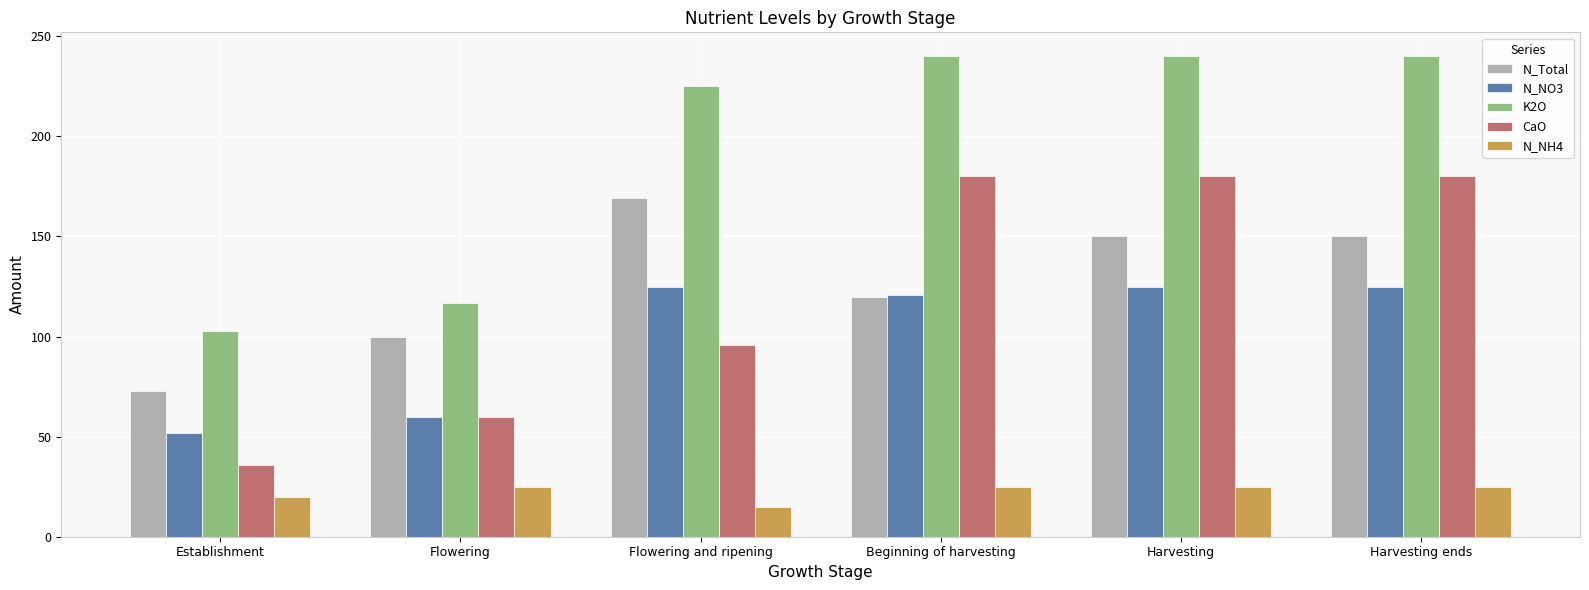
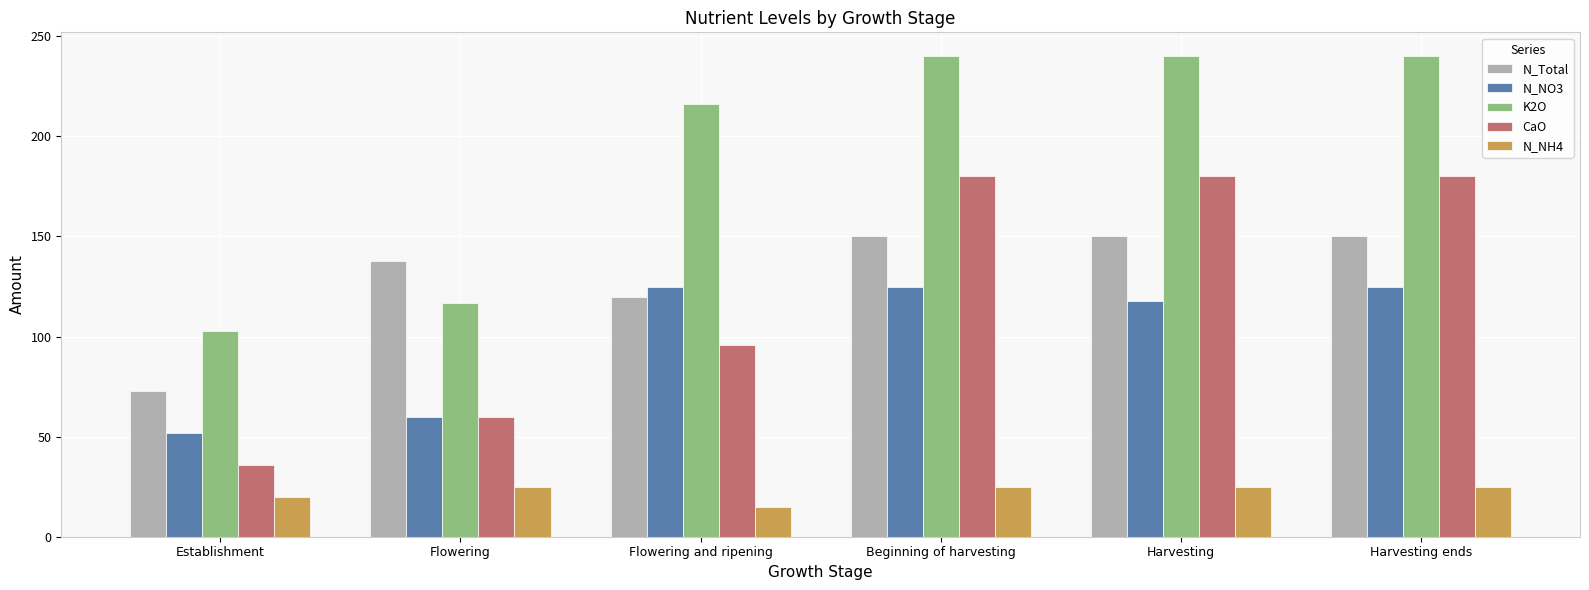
N_Total, Flowering: 100 -> 138
N_Total, Flowering and ripening: 169 -> 120
K2O, Flowering and ripening: 225 -> 216
N_Total, Beginning of harvesting: 120 -> 150
N_NO3, Beginning of harvesting: 121 -> 125
N_NO3, Harvesting: 125 -> 118
